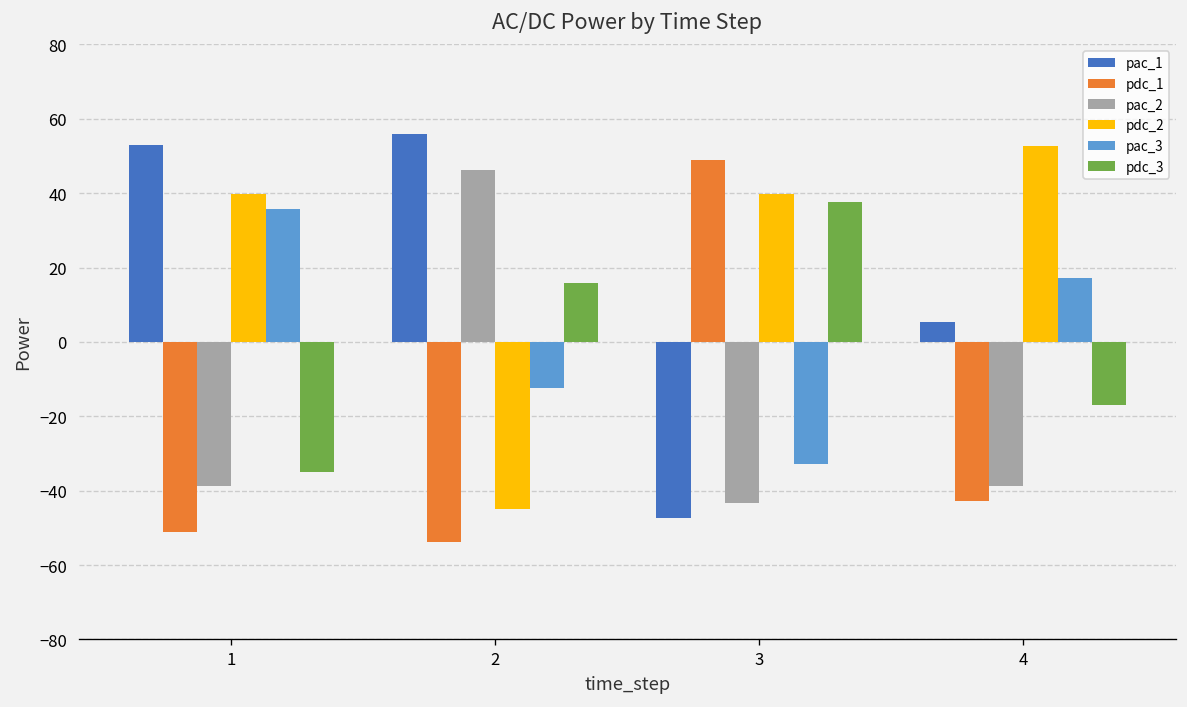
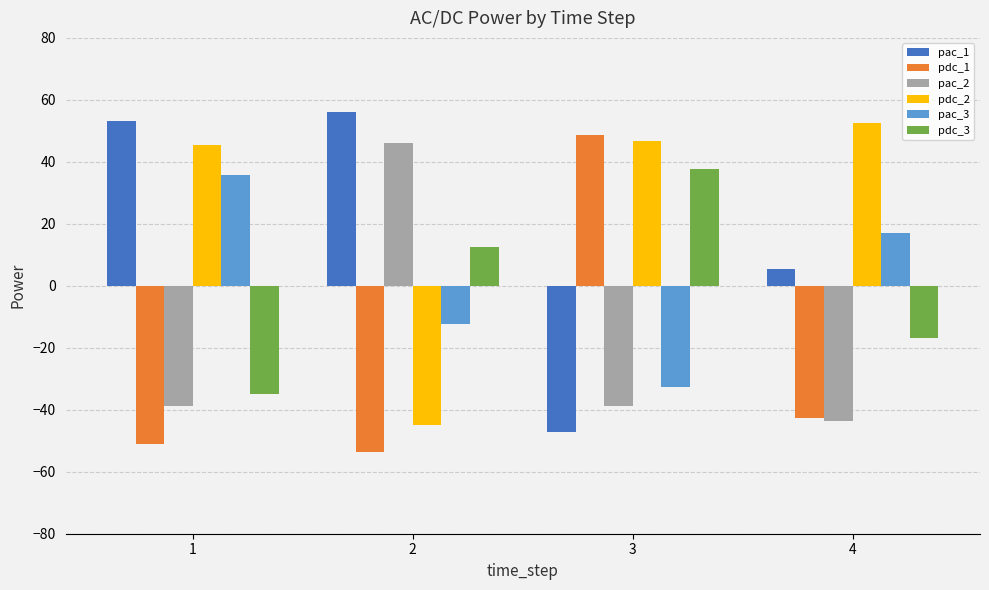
pdc_2, 1: 40 -> 45
pdc_3, 2: 16 -> 13
pac_2, 3: -43 -> -39
pdc_2, 3: 40 -> 47
pac_2, 4: -39 -> -44
